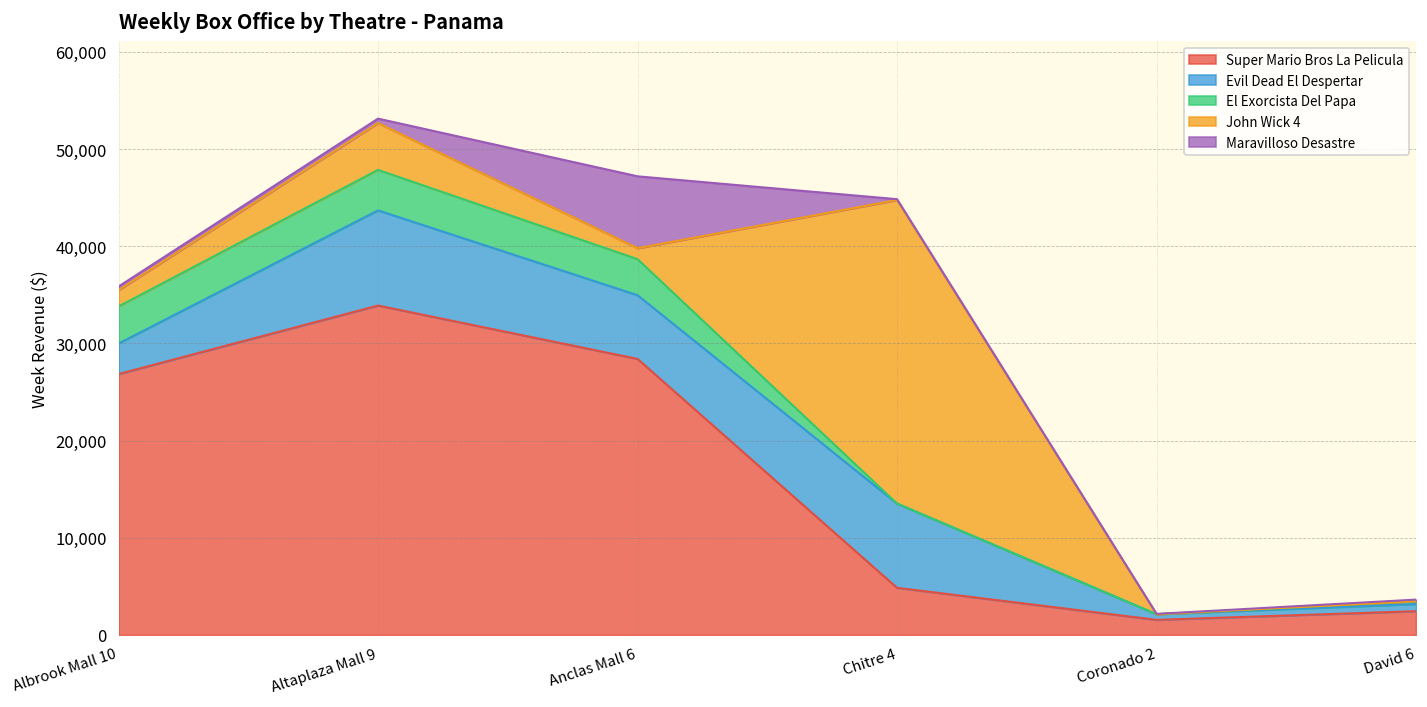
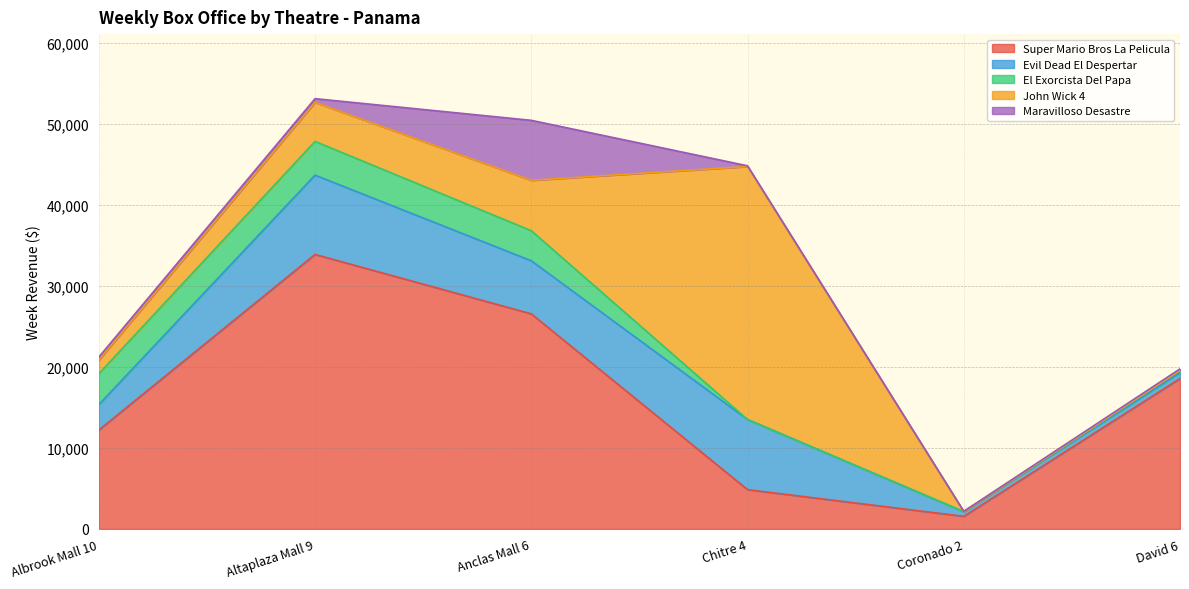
Super Mario Bros La Pelicula, Albrook Mall 10: 27,000 -> 12,000
Super Mario Bros La Pelicula, Anclas Mall 6: 28,000 -> 27,000
John Wick 4, Anclas Mall 6: 1,000 -> 6,000
Super Mario Bros La Pelicula, David 6: 2,000 -> 19,000
